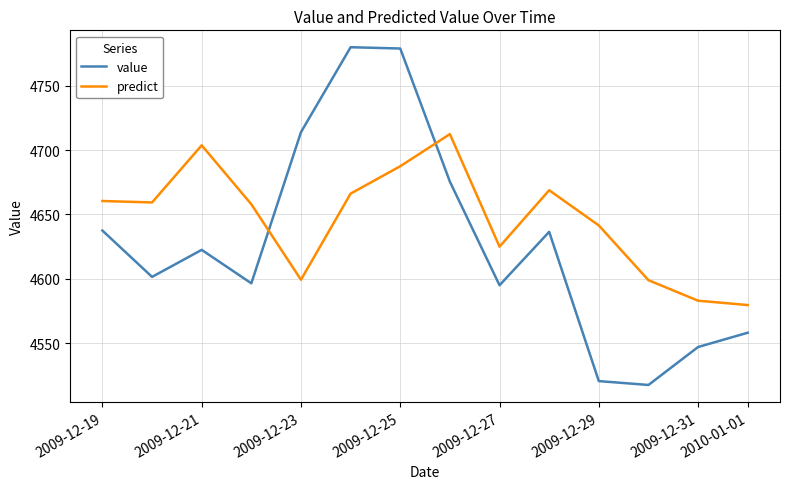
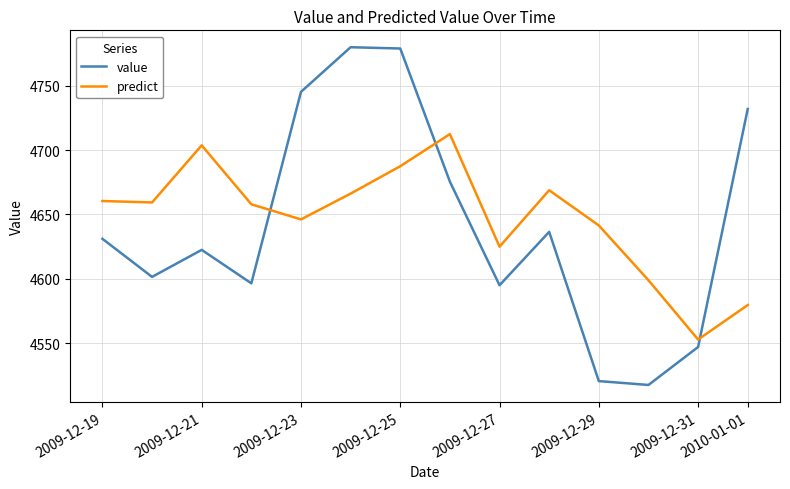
value, 2009-12-19: 4638 -> 4631
value, 2009-12-23: 4714 -> 4745
predict, 2009-12-23: 4599 -> 4646
predict, 2009-12-31: 4583 -> 4553
value, 2010-01-01: 4558 -> 4732
